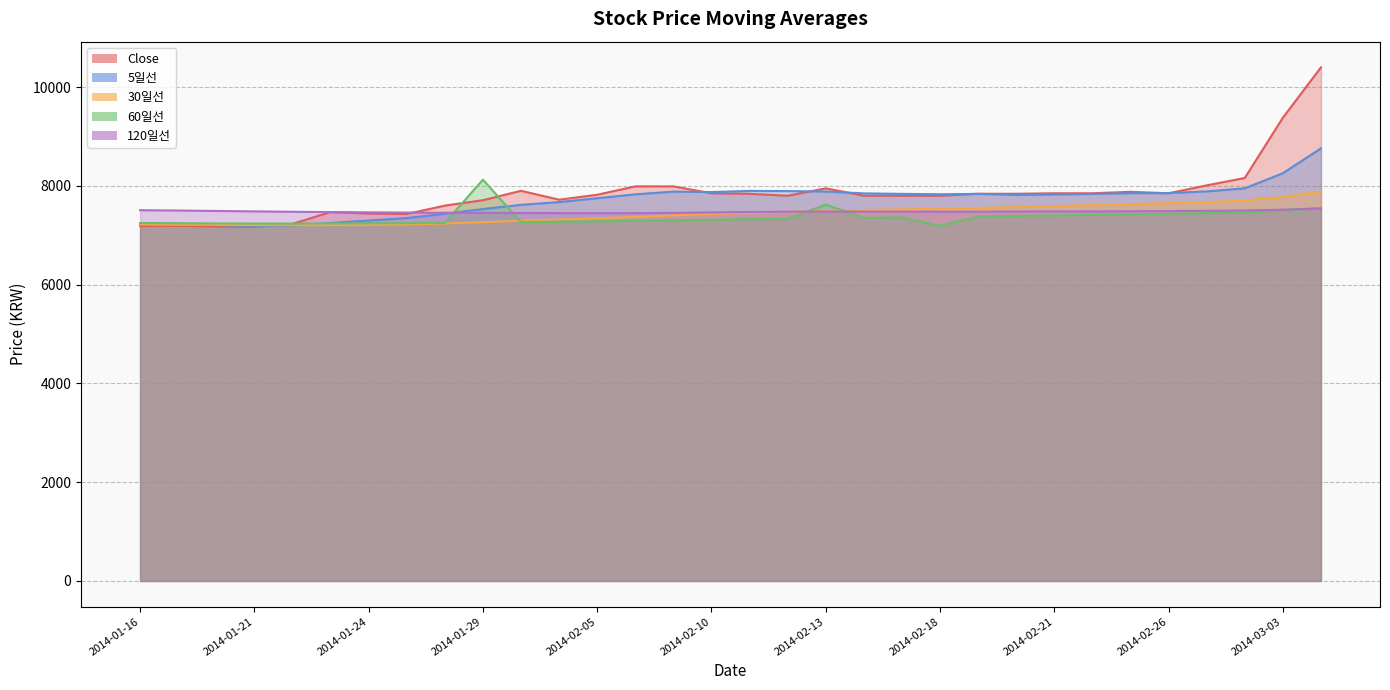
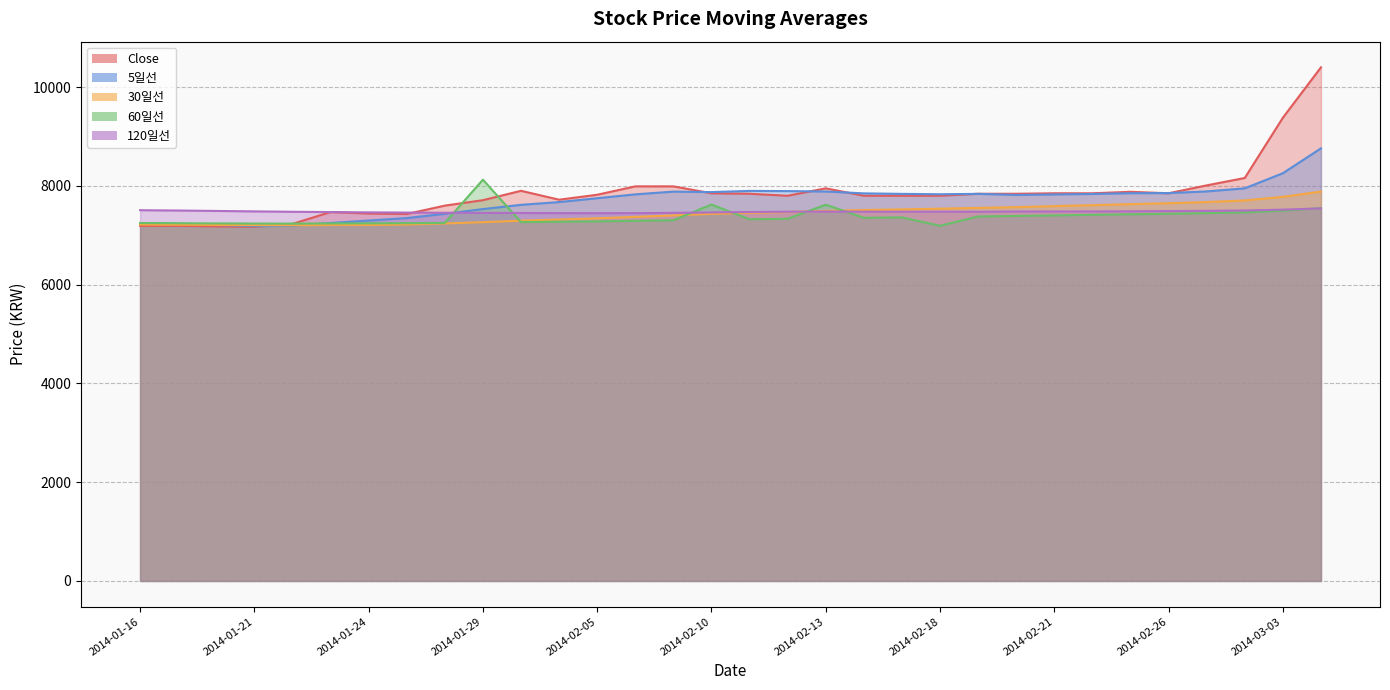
60일선, 2014-02-10: 7300 -> 7600
